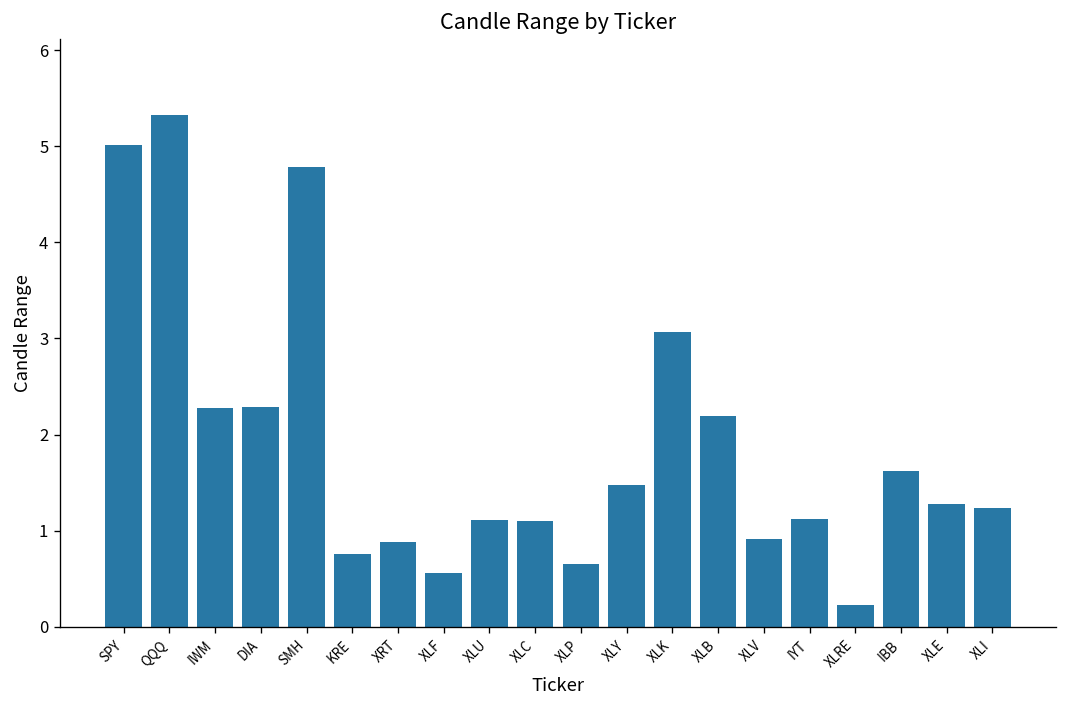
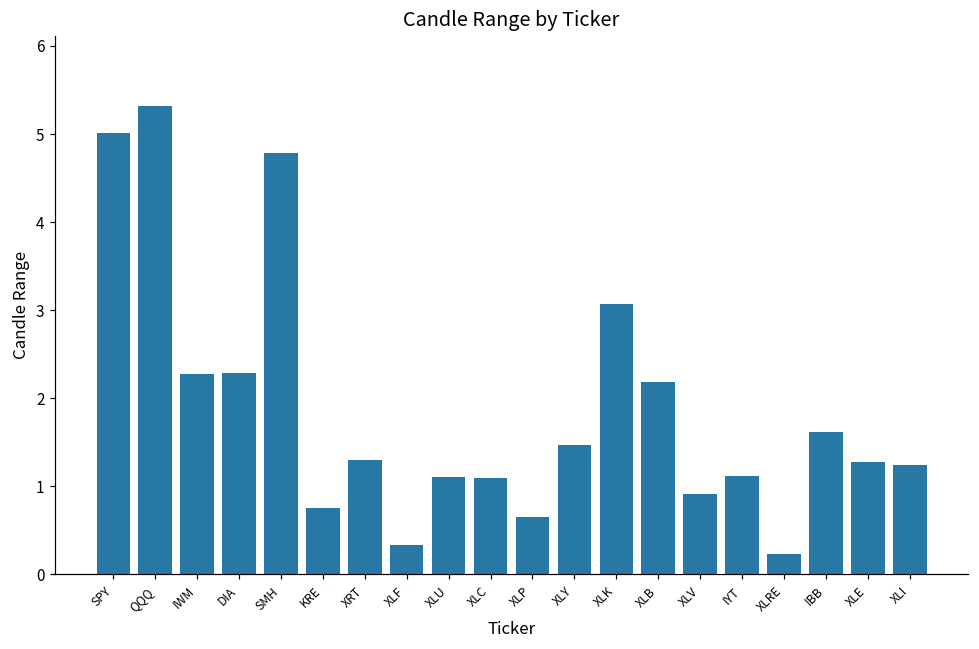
XRT: 0.9 -> 1.3
XLF: 0.6 -> 0.3
